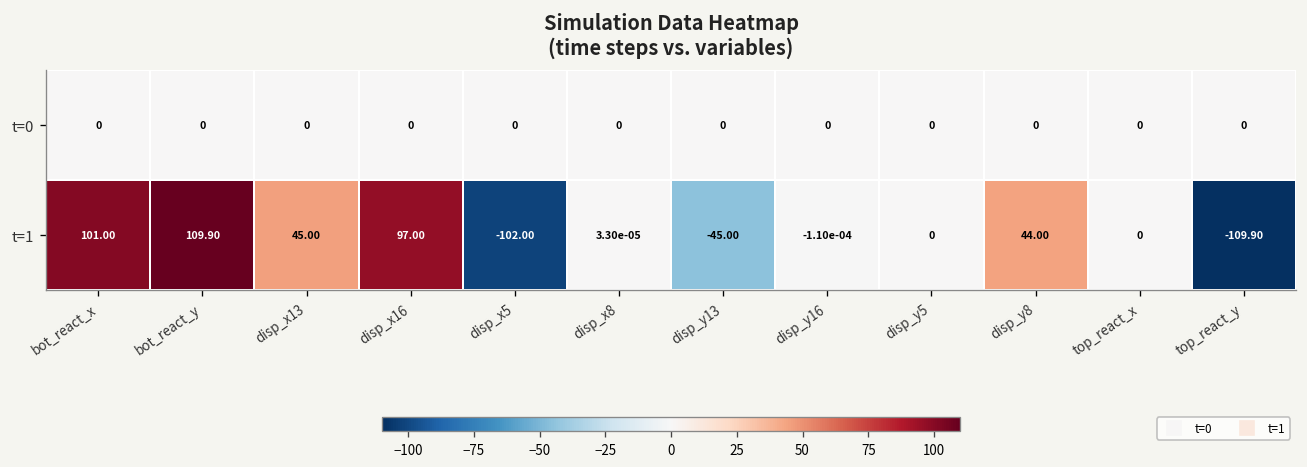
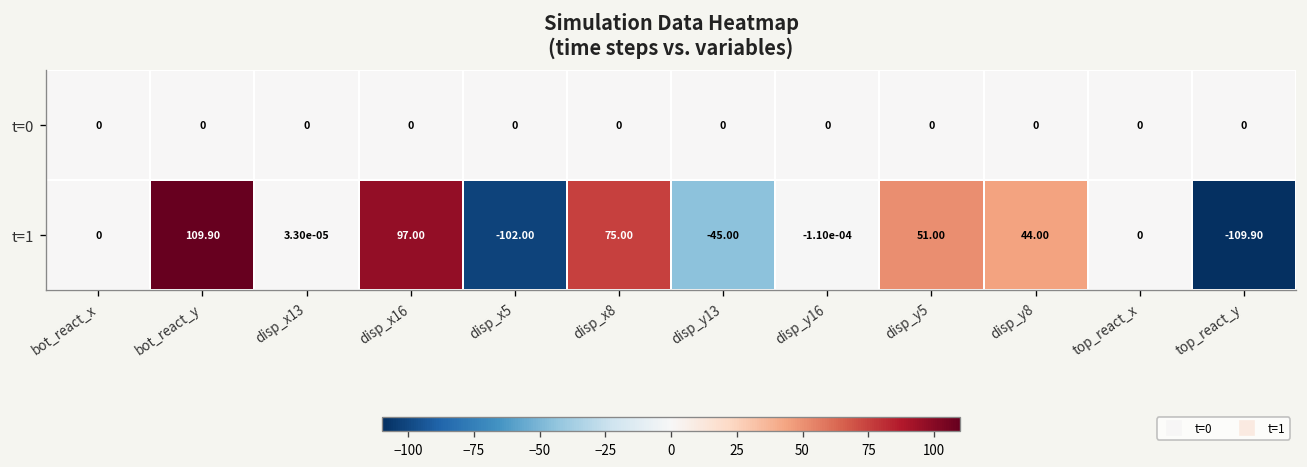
t=1, bot_react_x: 101.00 -> 0
t=1, disp_x13: 45.00 -> 3.30e-05
t=1, disp_x8: 3.30e-05 -> 75.00
t=1, disp_y5: 0 -> 51.00
